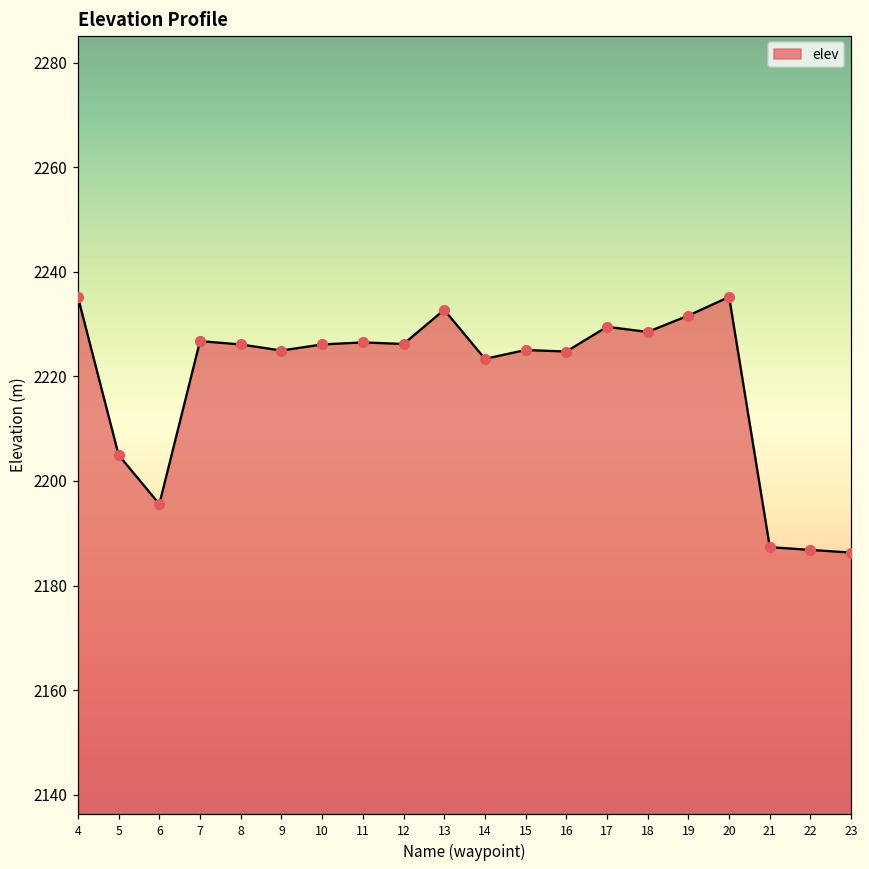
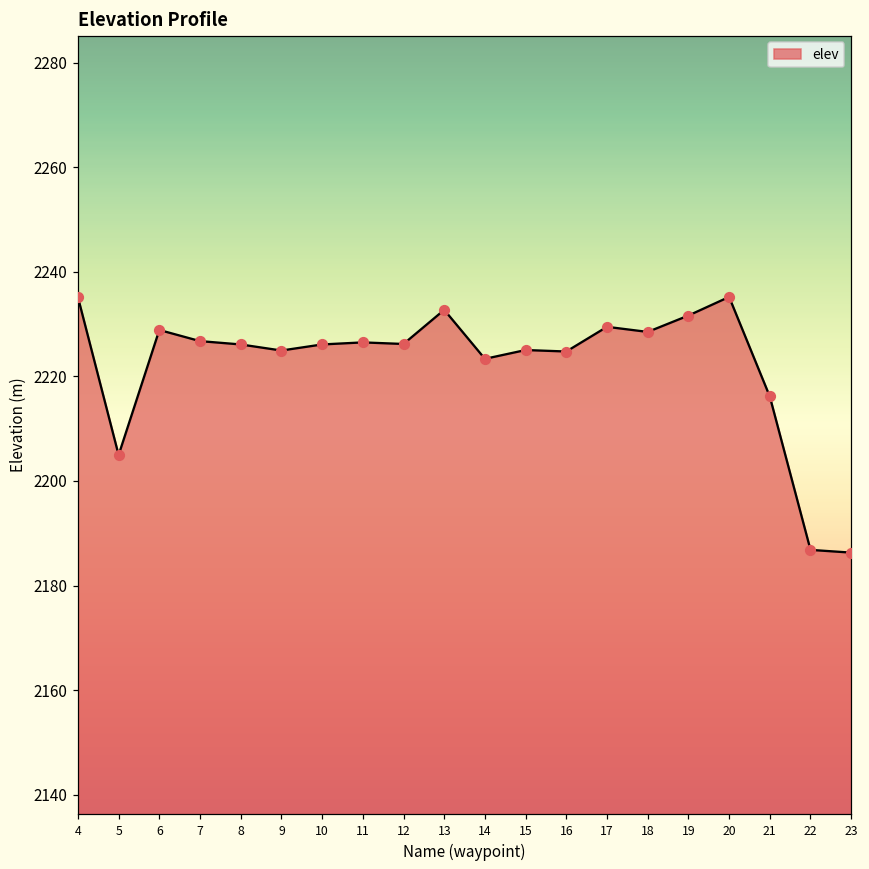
6: 2196 -> 2229
21: 2187 -> 2216
